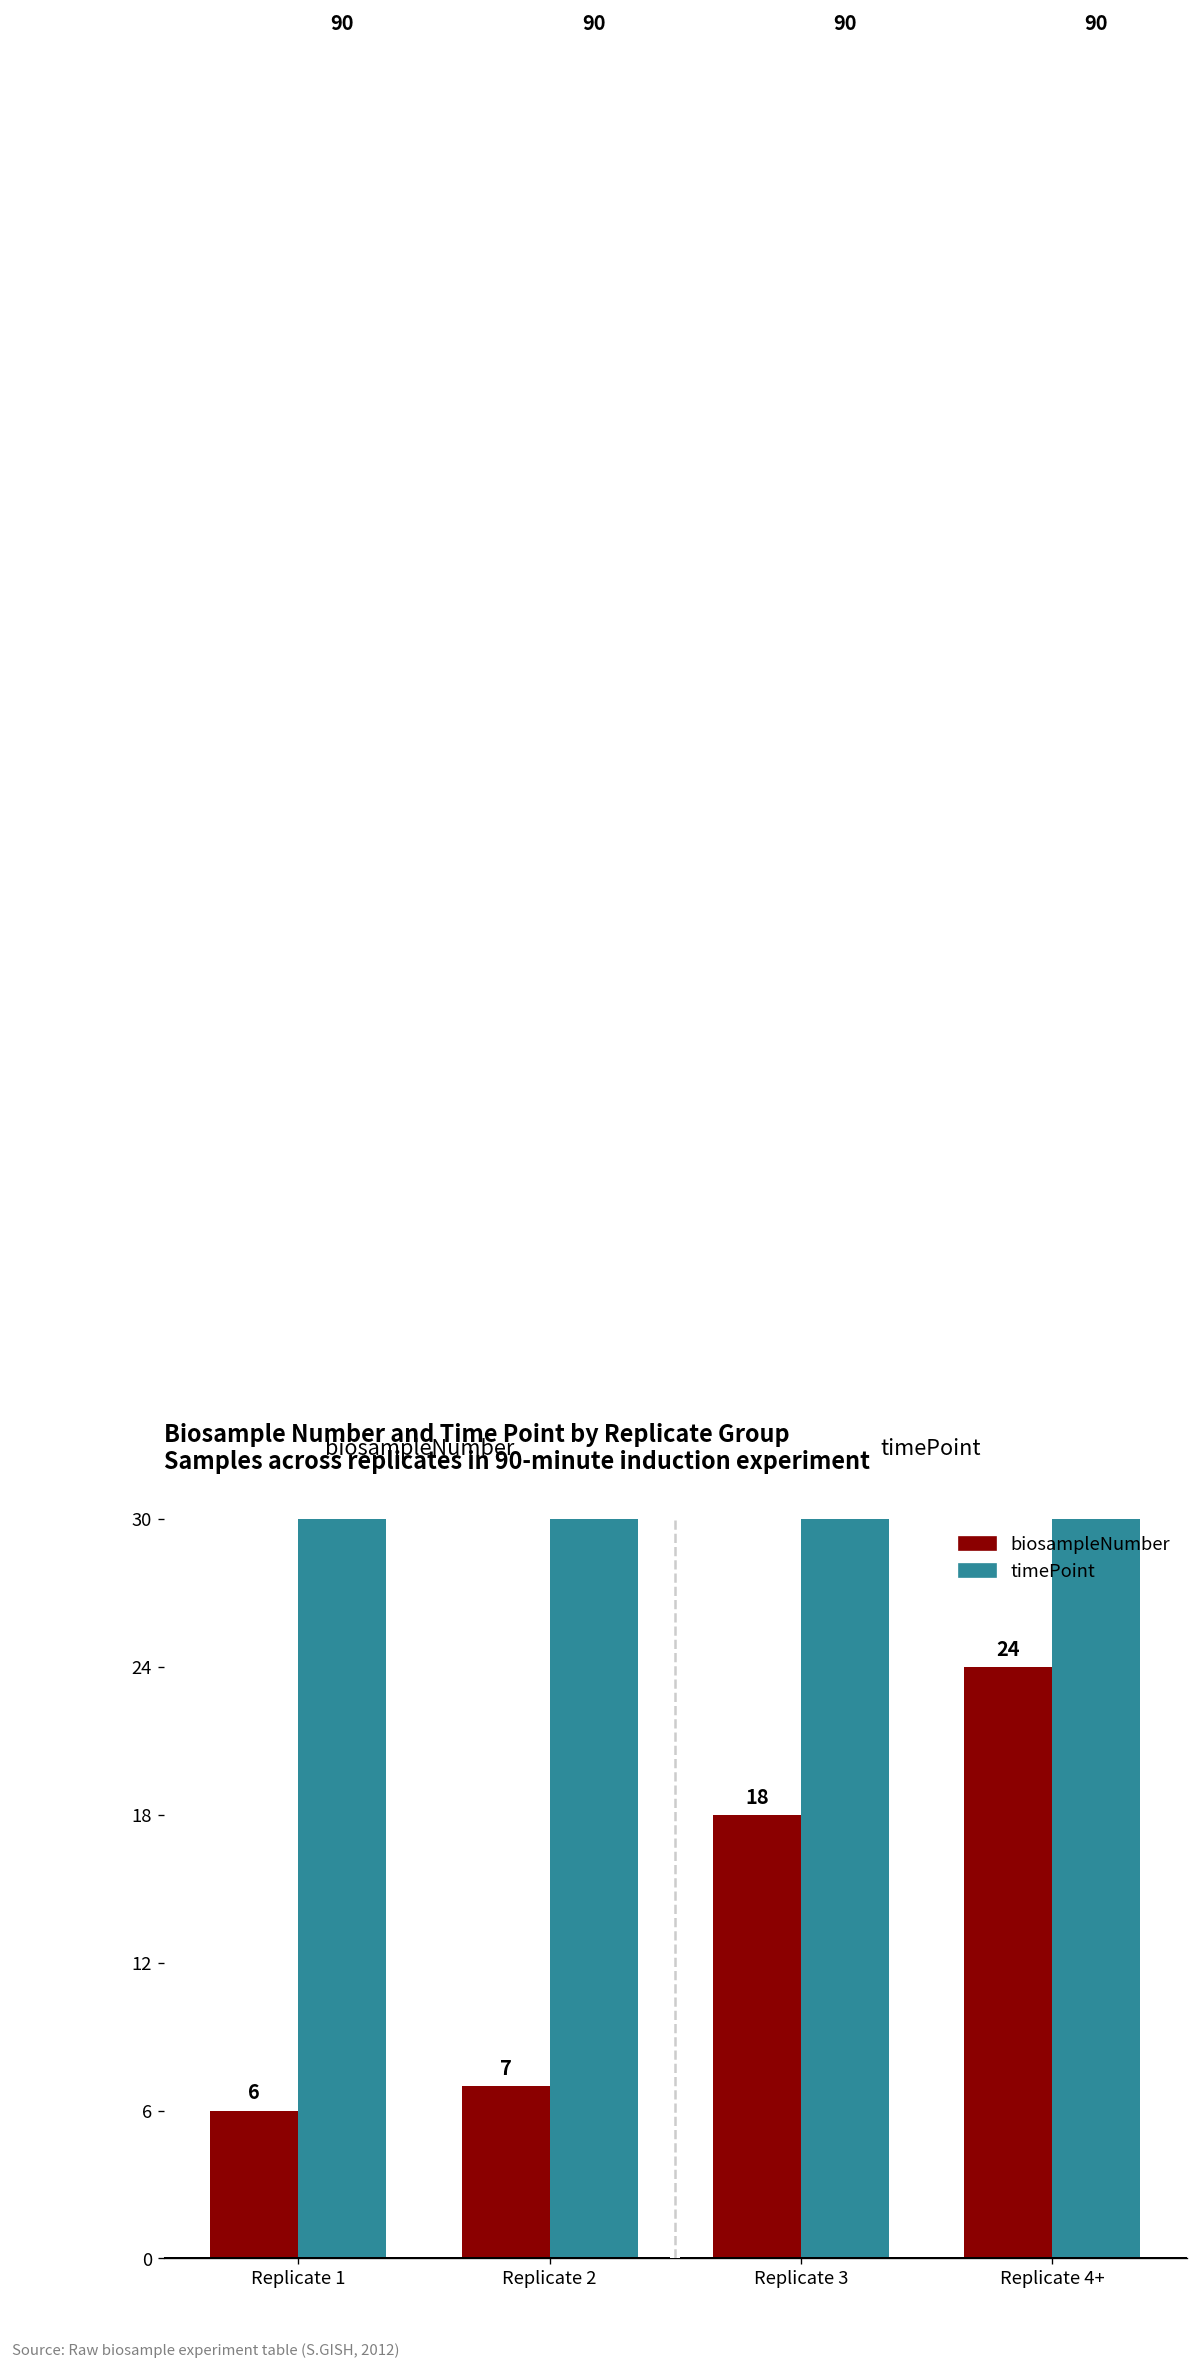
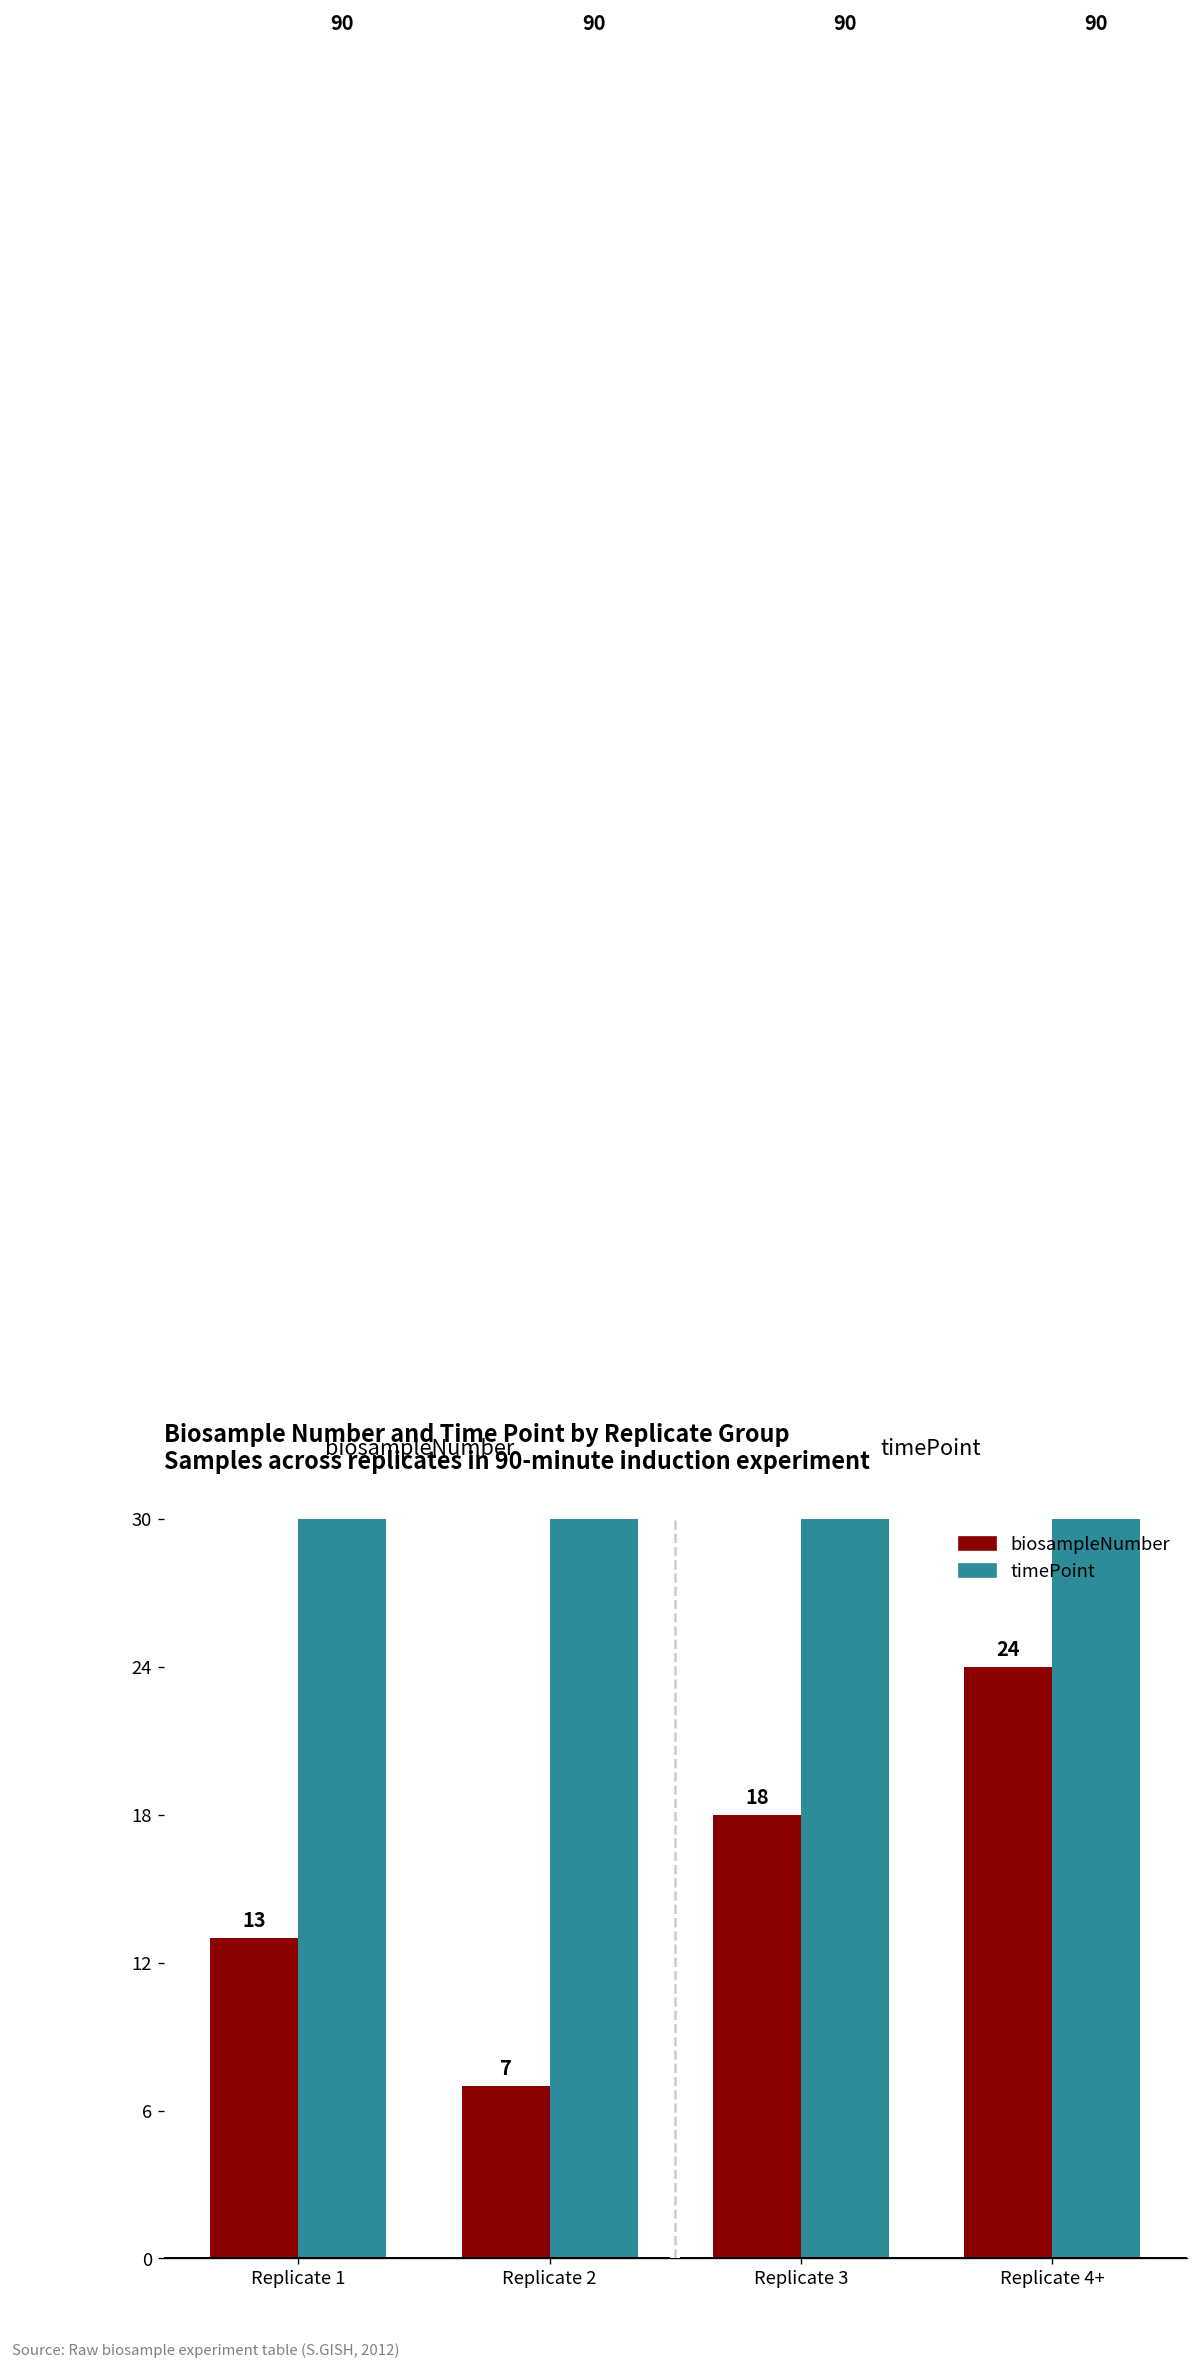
biosampleNumber, Replicate 1: 6 -> 13
